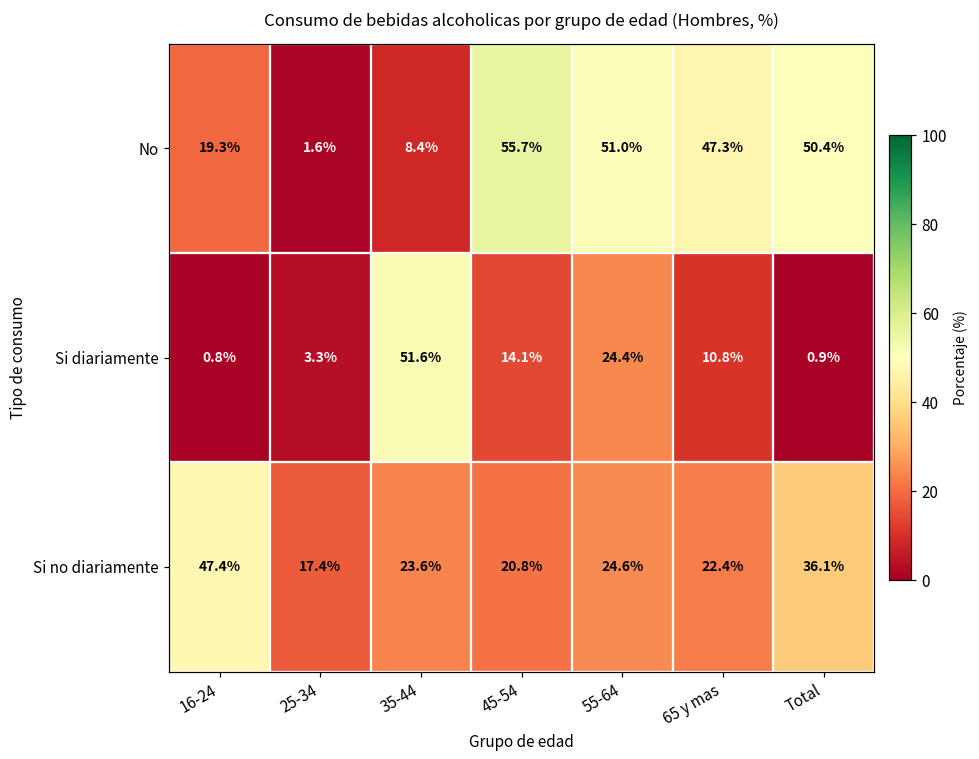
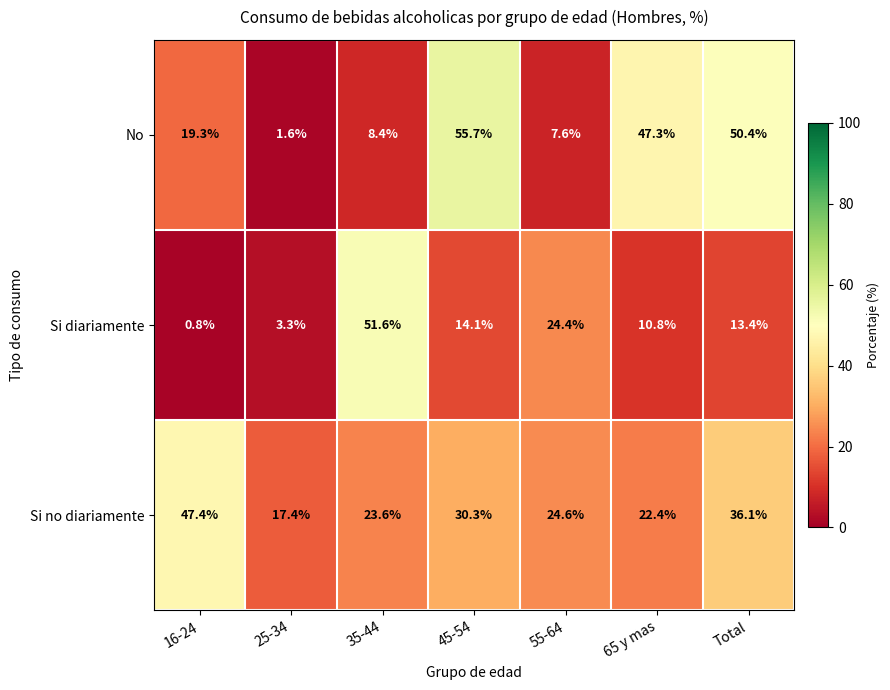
No, 55-64: 51.0% -> 7.6%
Si diariamente, Total: 0.9% -> 13.4%
Si no diariamente, 45-54: 20.8% -> 30.3%
